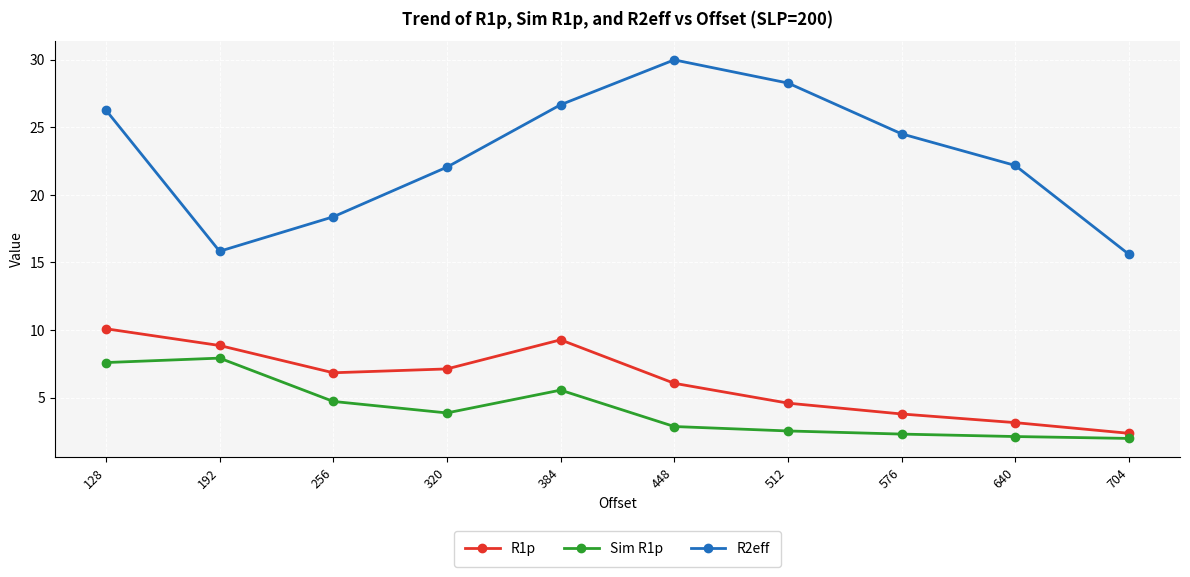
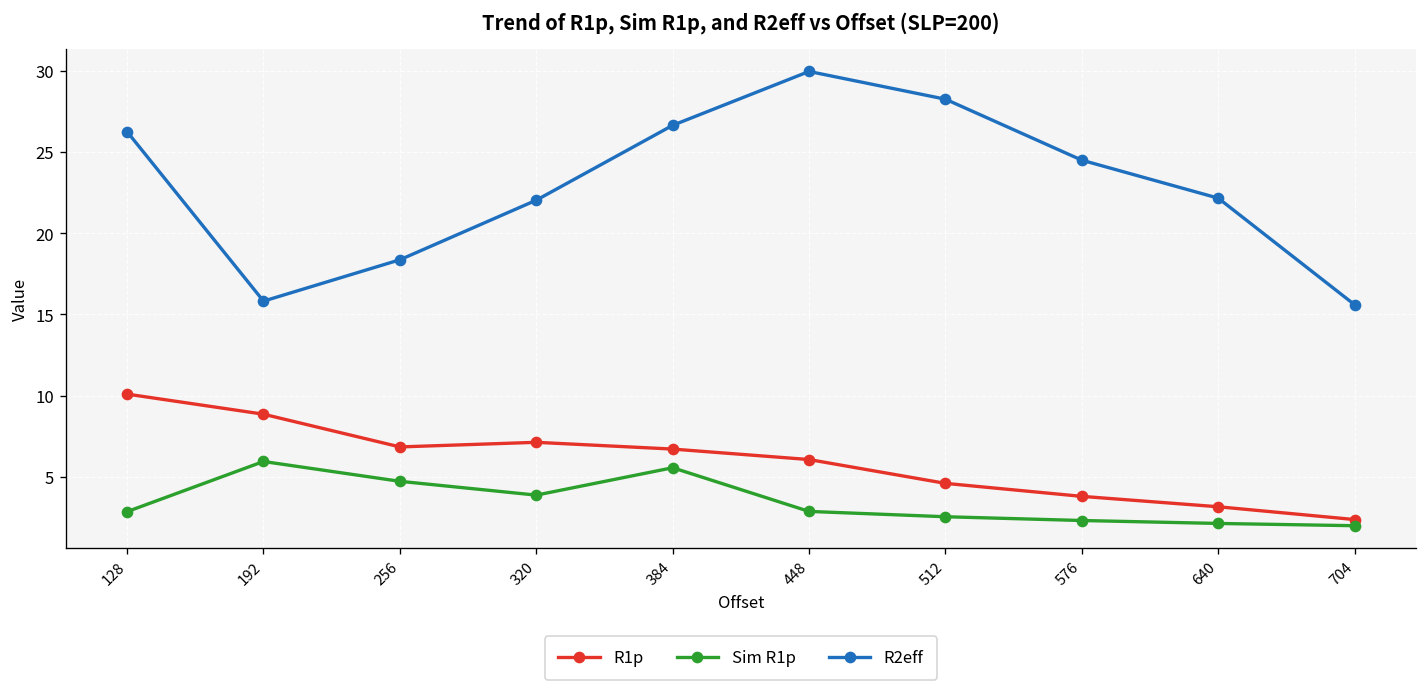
Sim R1p, 128: 7.6 -> 2.9
Sim R1p, 192: 7.9 -> 5.9
R1p, 384: 9.3 -> 6.7
